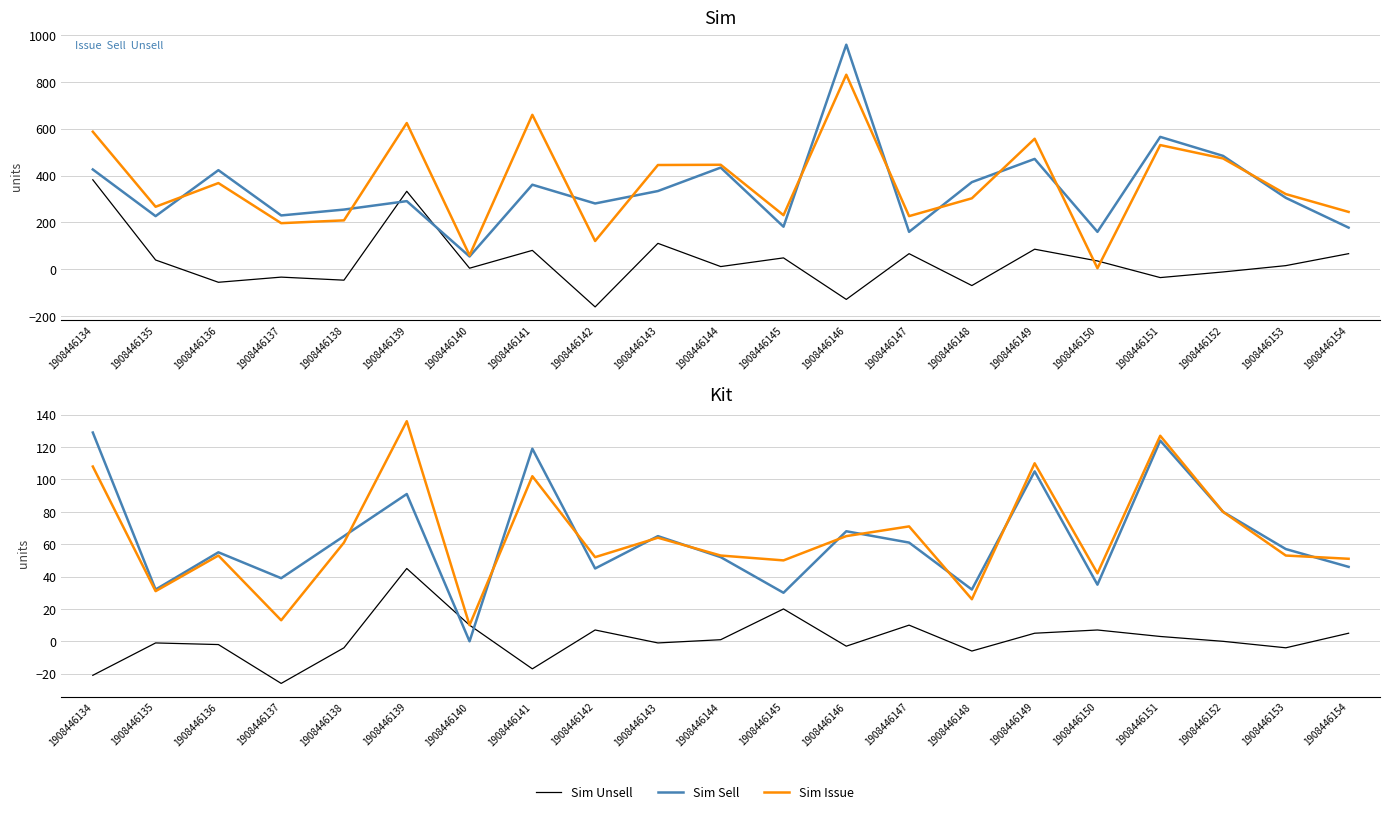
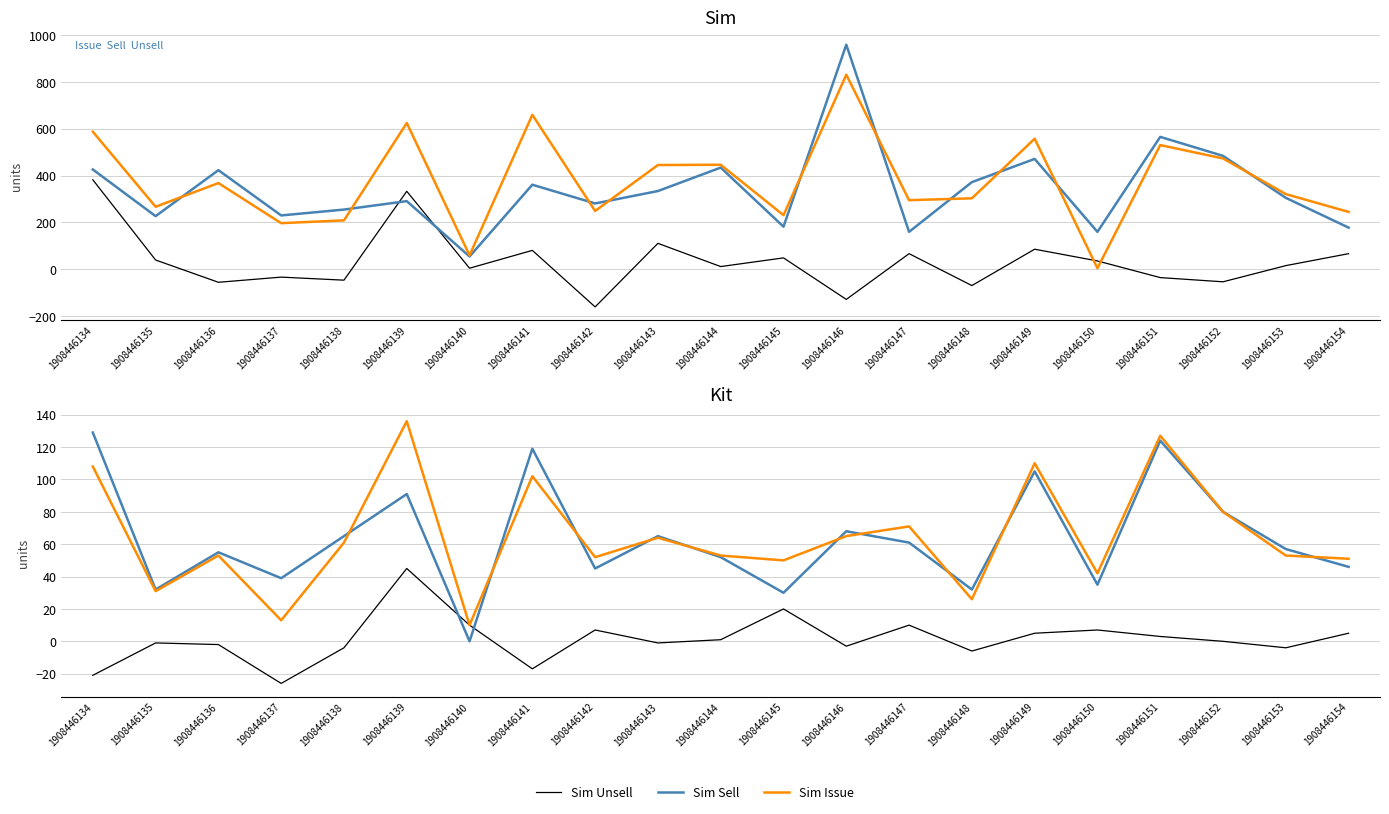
Sim, Sim Issue, 1908446142: 120 -> 250
Sim, Sim Issue, 1908446147: 230 -> 300
Sim, Sim Unsell, 1908446152: -10 -> -50
